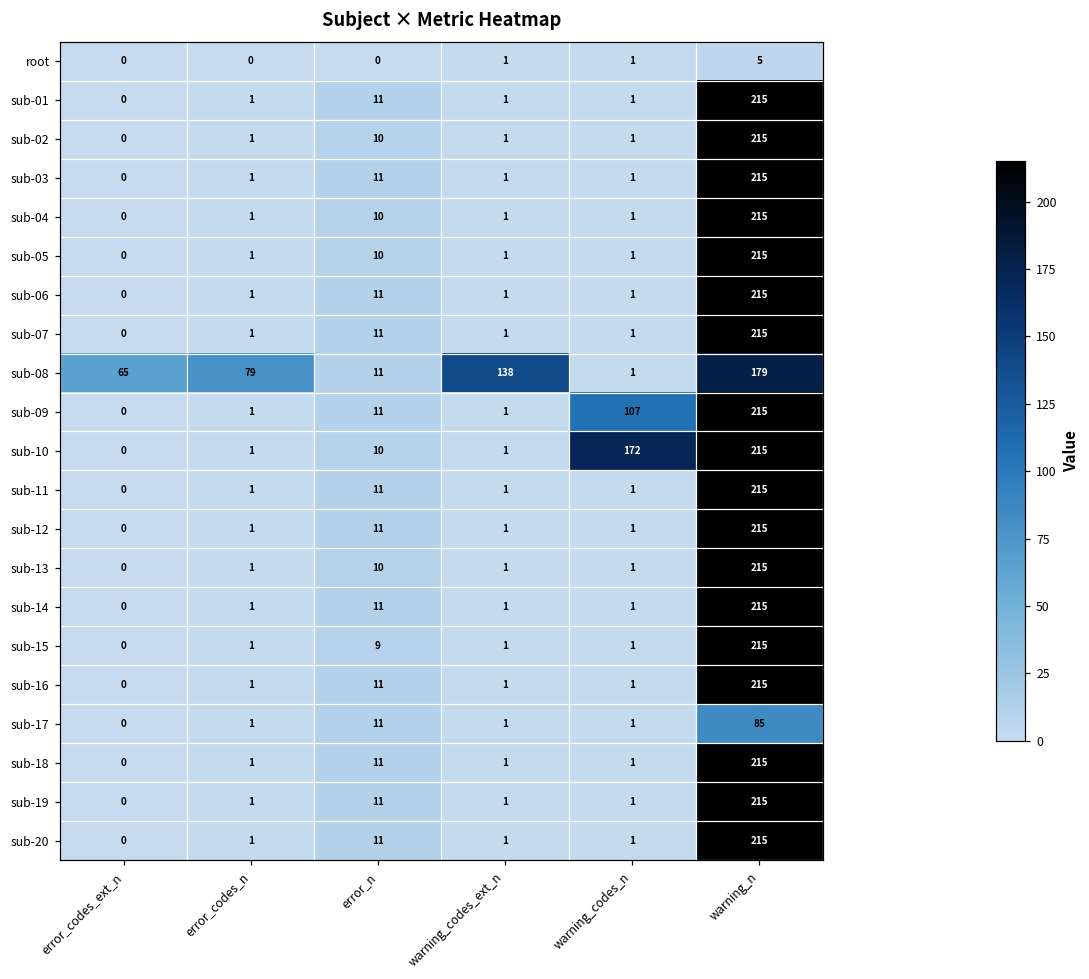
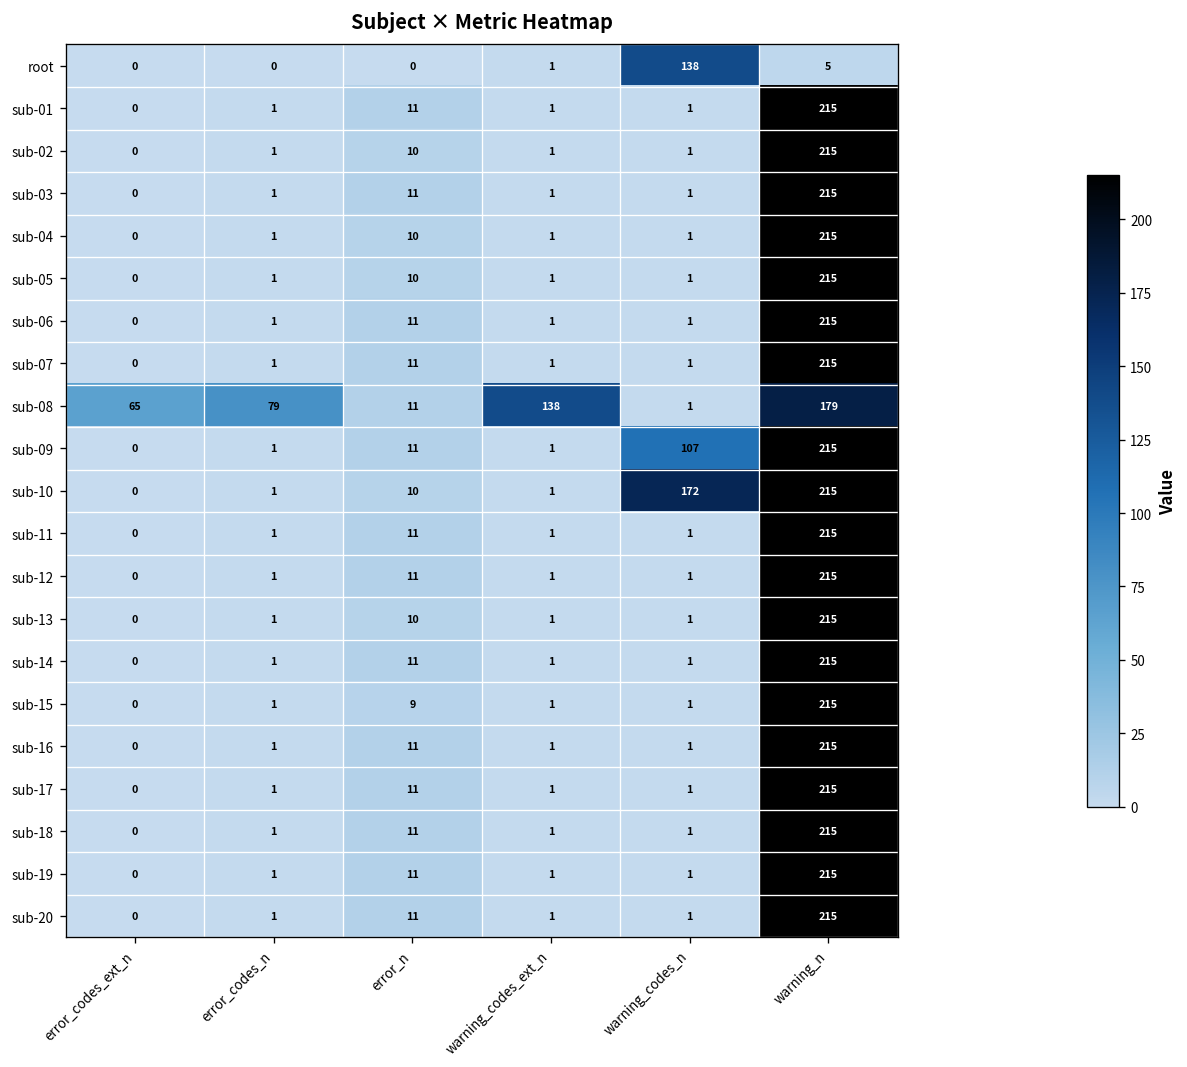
root, warning_codes_n: 1 -> 138
sub-17, warning_n: 85 -> 215
